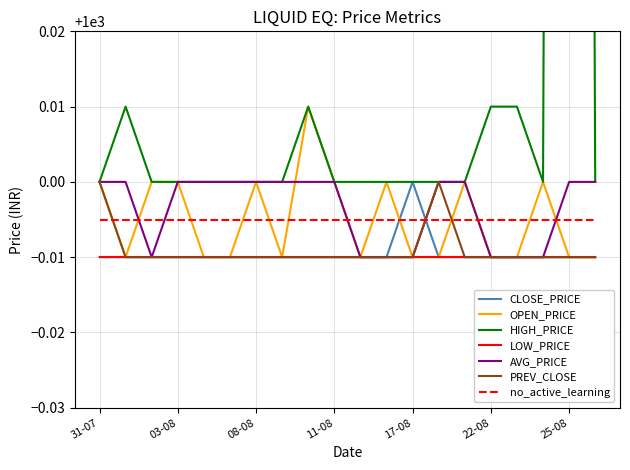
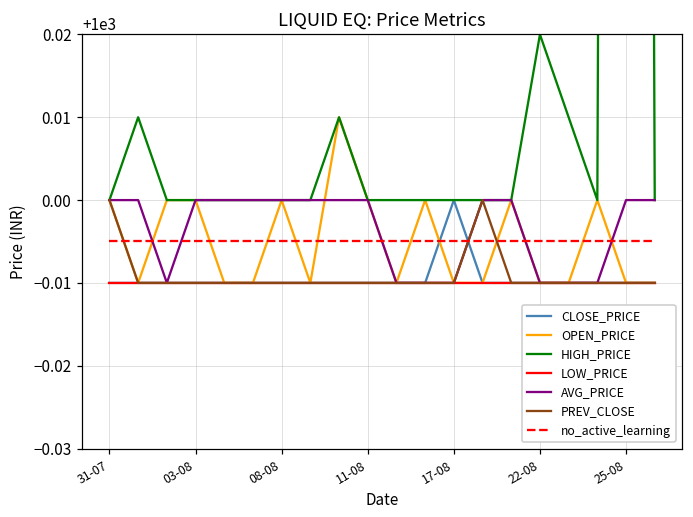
HIGH_PRICE, 22-08: 1000.01 -> 1000.02
